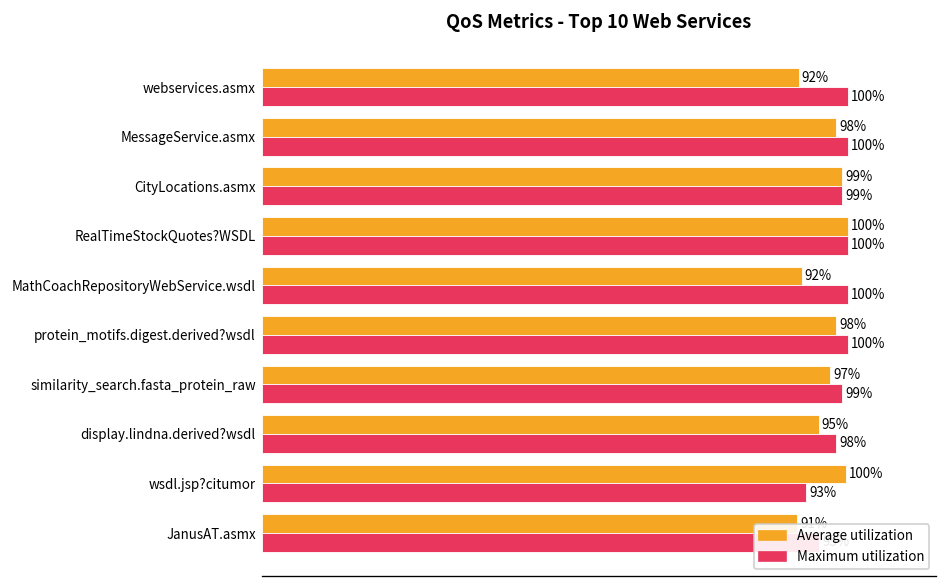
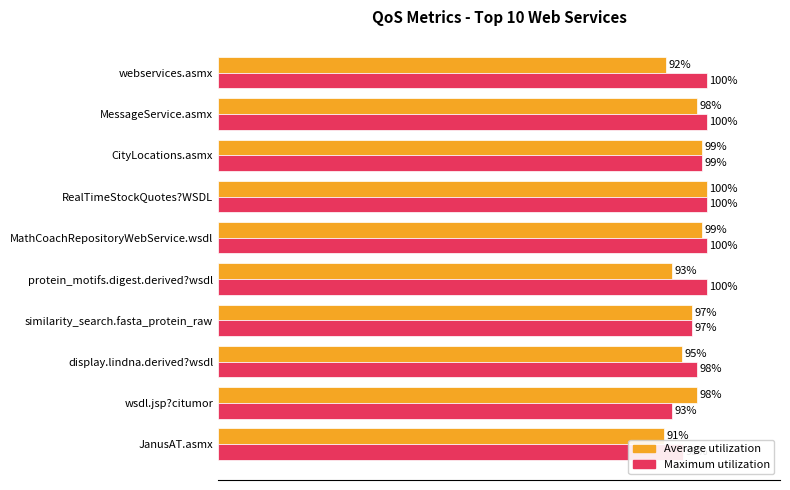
Average utilization, MathCoachRepositoryWebService.wsdl: 92% -> 99%
Average utilization, protein_motifs.digest.derived?wsdl: 98% -> 93%
Maximum utilization, similarity_search.fasta_protein_raw: 99% -> 97%
Average utilization, wsdl.jsp?citumor: 100% -> 98%
